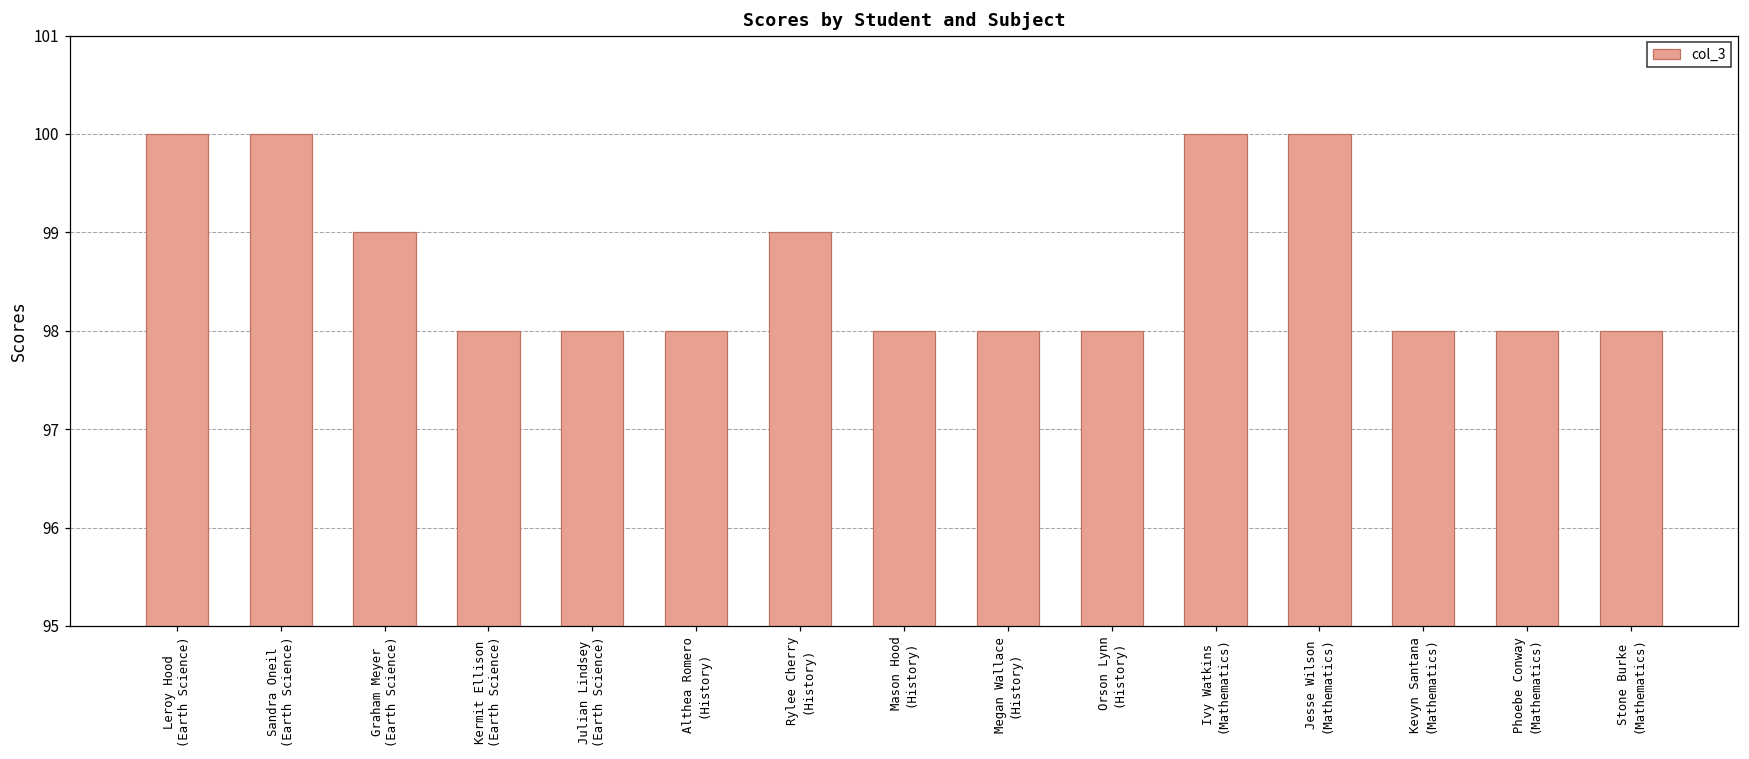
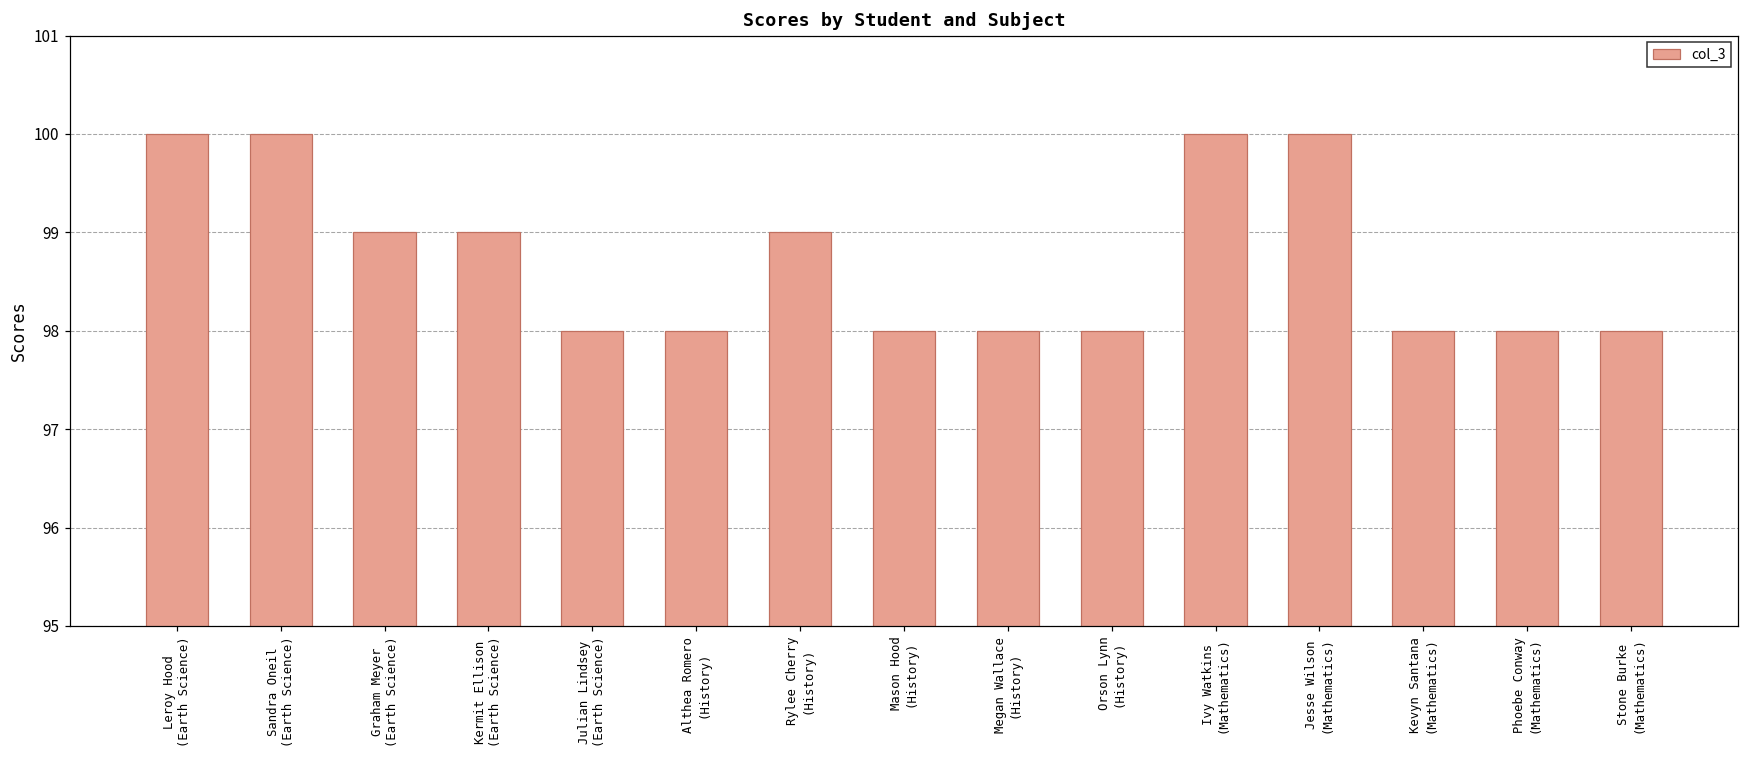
Kermit Ellison (Earth Science): 98 -> 99
